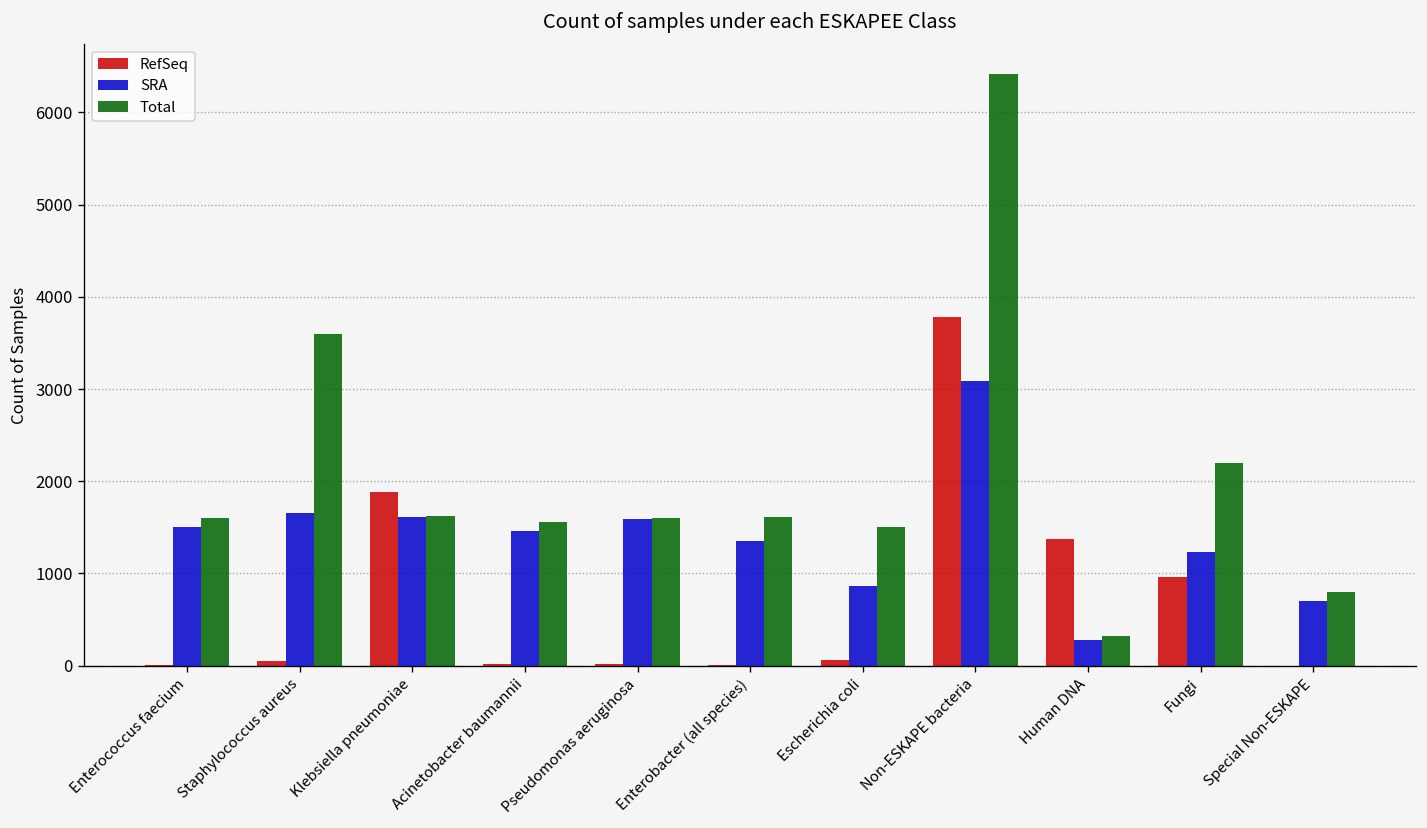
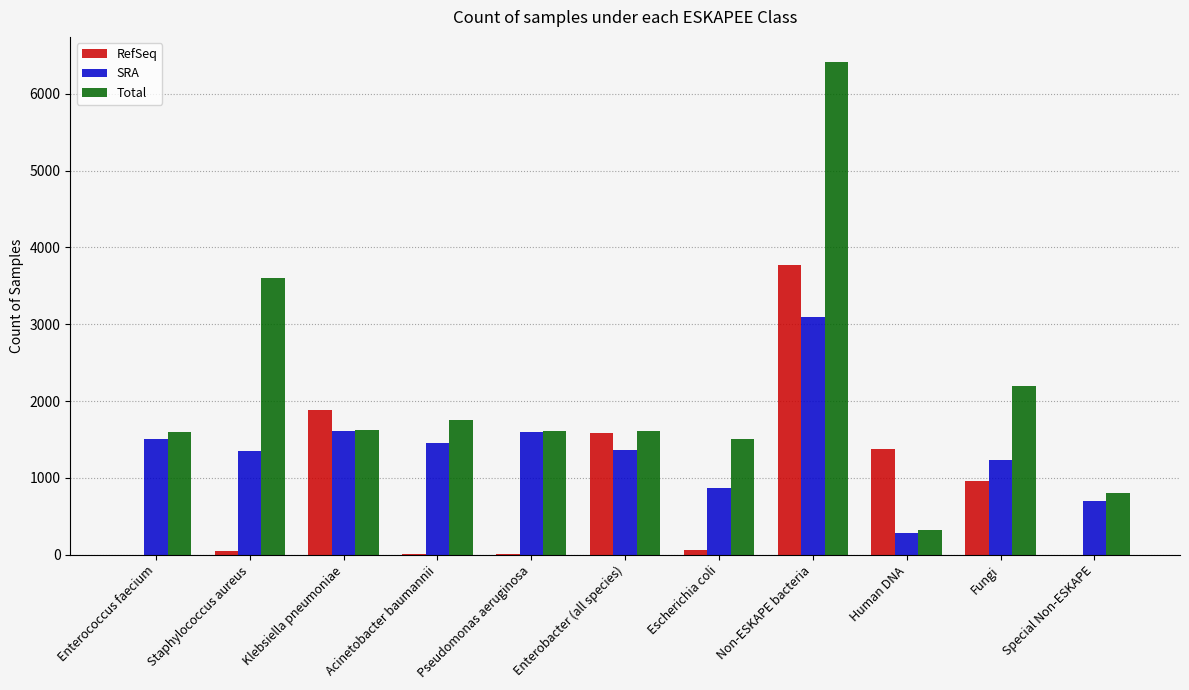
SRA, Staphylococcus aureus: 1700 -> 1400
Total, Acinetobacter baumannii: 1600 -> 1800
RefSeq, Enterobacter (all species): 0 -> 1600
